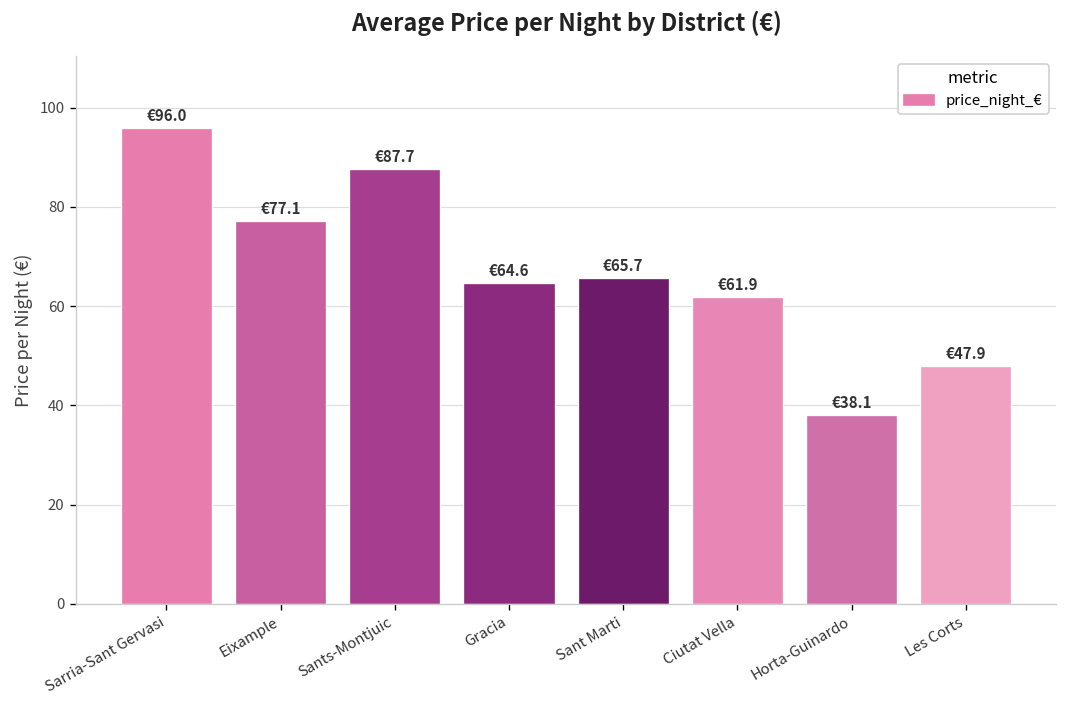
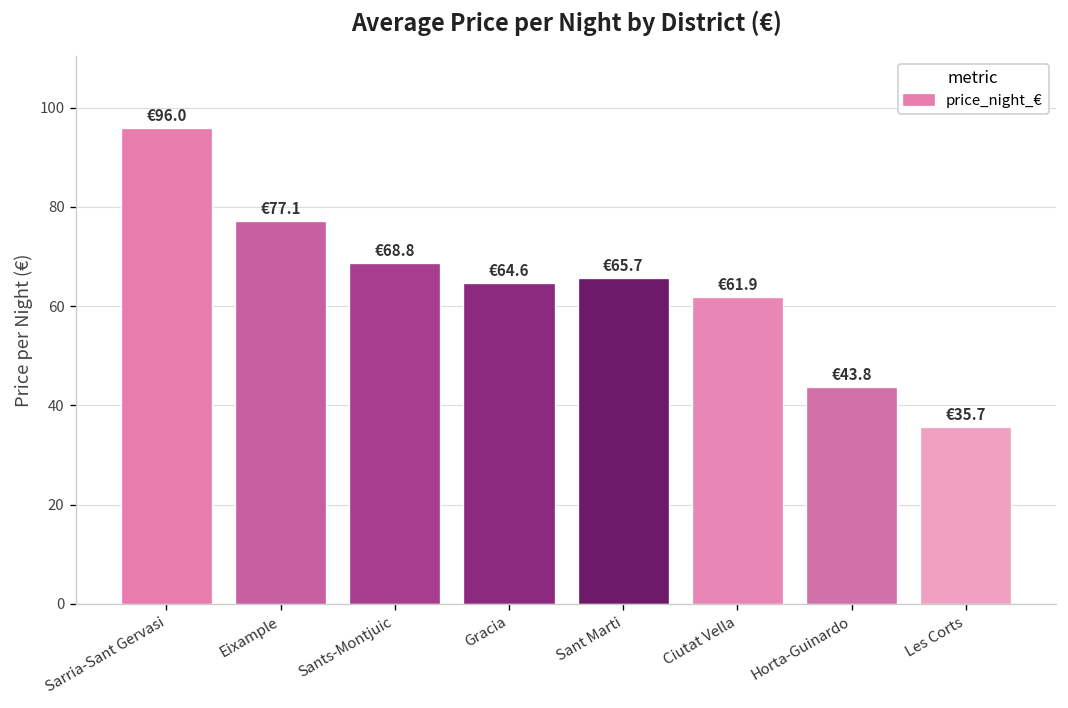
Sants-Montjuic: €87.7 -> €68.8
Horta-Guinardo: €38.1 -> €43.8
Les Corts: €47.9 -> €35.7
